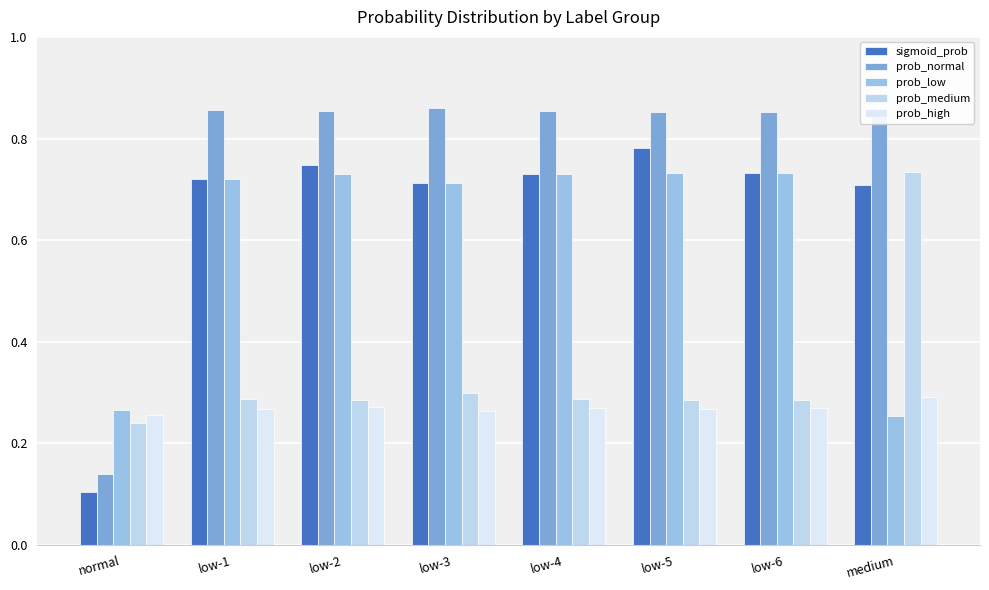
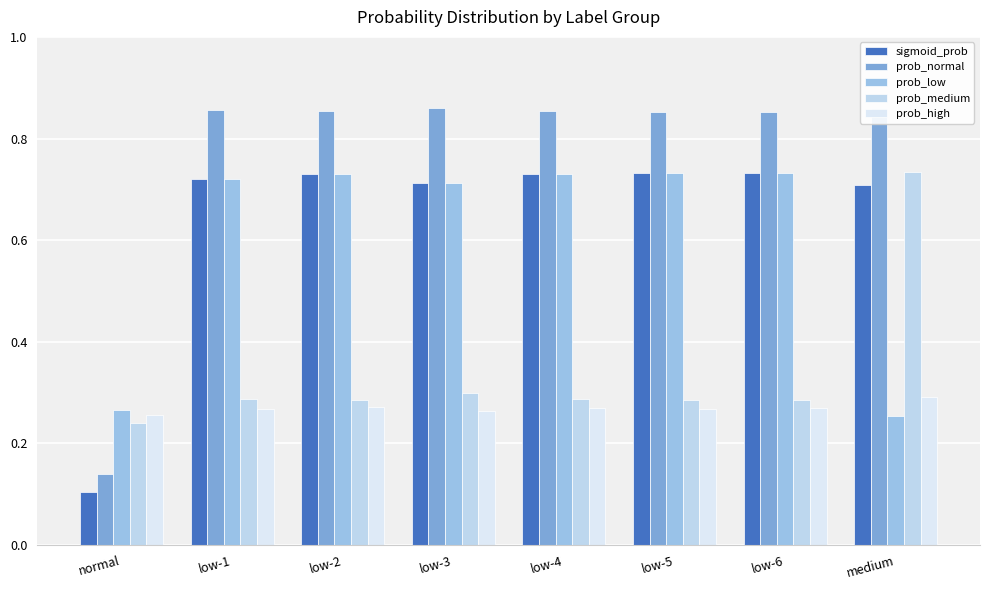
sigmoid_prob, low-2: 0.75 -> 0.73
sigmoid_prob, low-5: 0.78 -> 0.73
